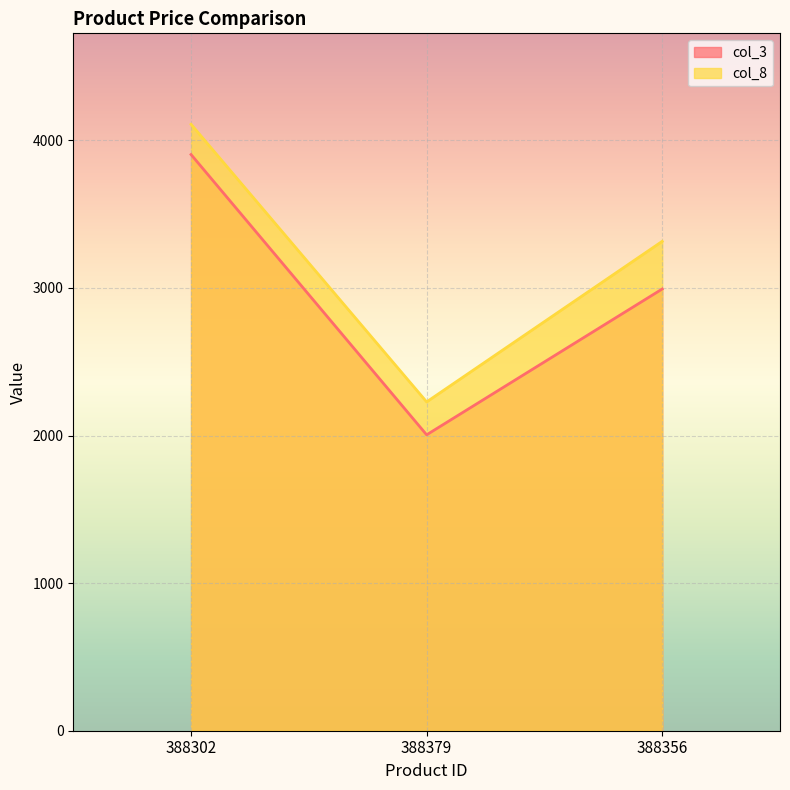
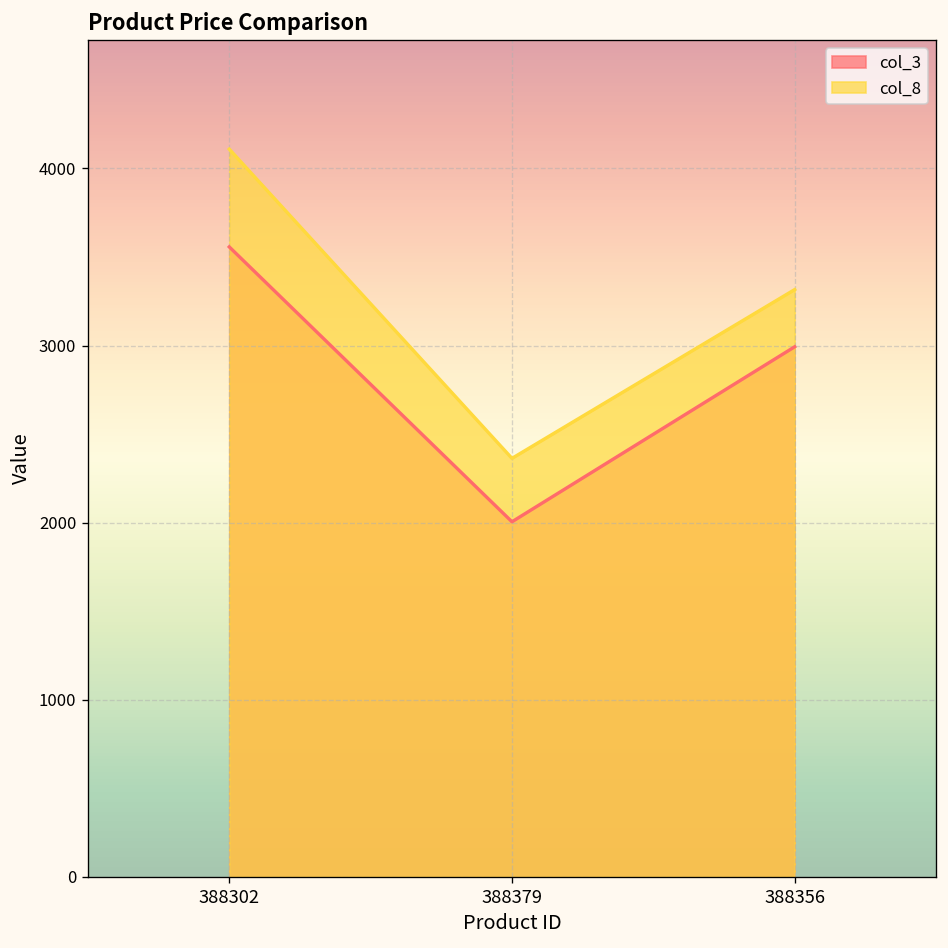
col_3, 388302: 3900 -> 3560
col_8, 388379: 2230 -> 2360
